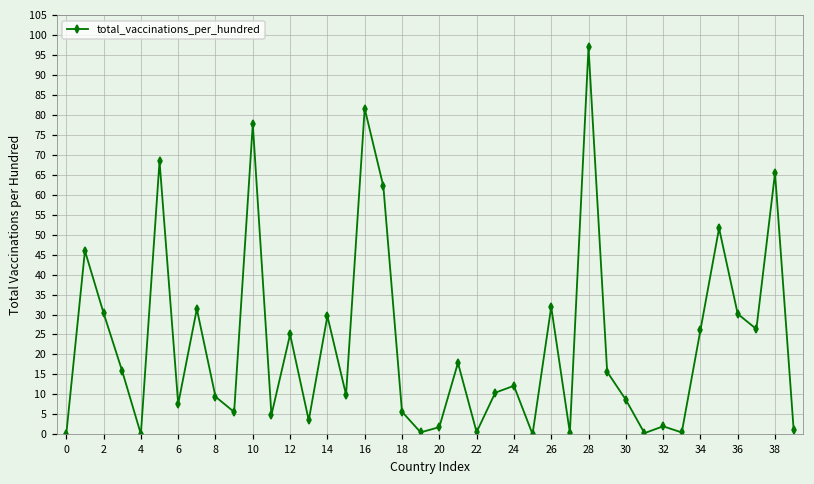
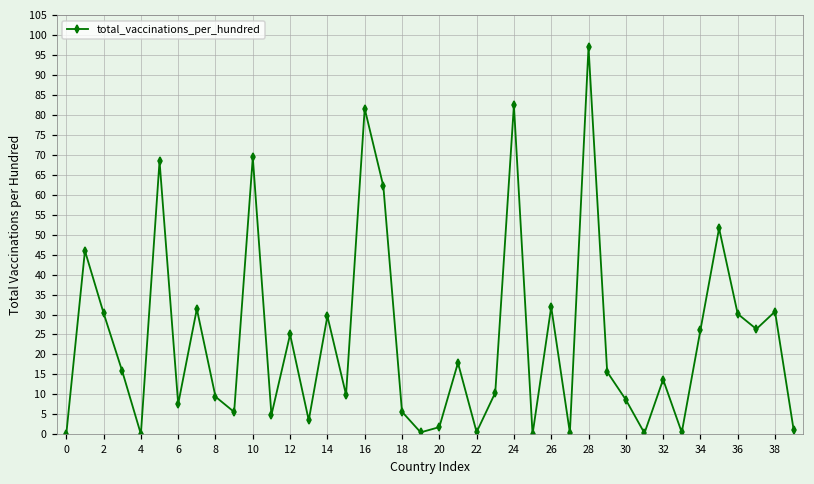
10: 78 -> 69
24: 12 -> 82
32: 2 -> 14
38: 65 -> 31
